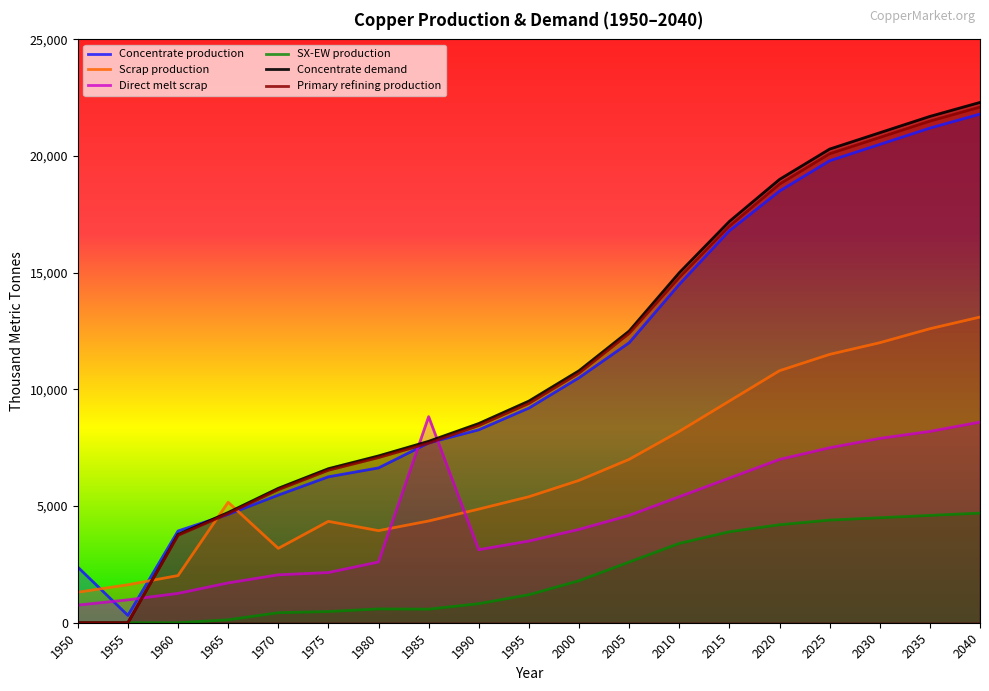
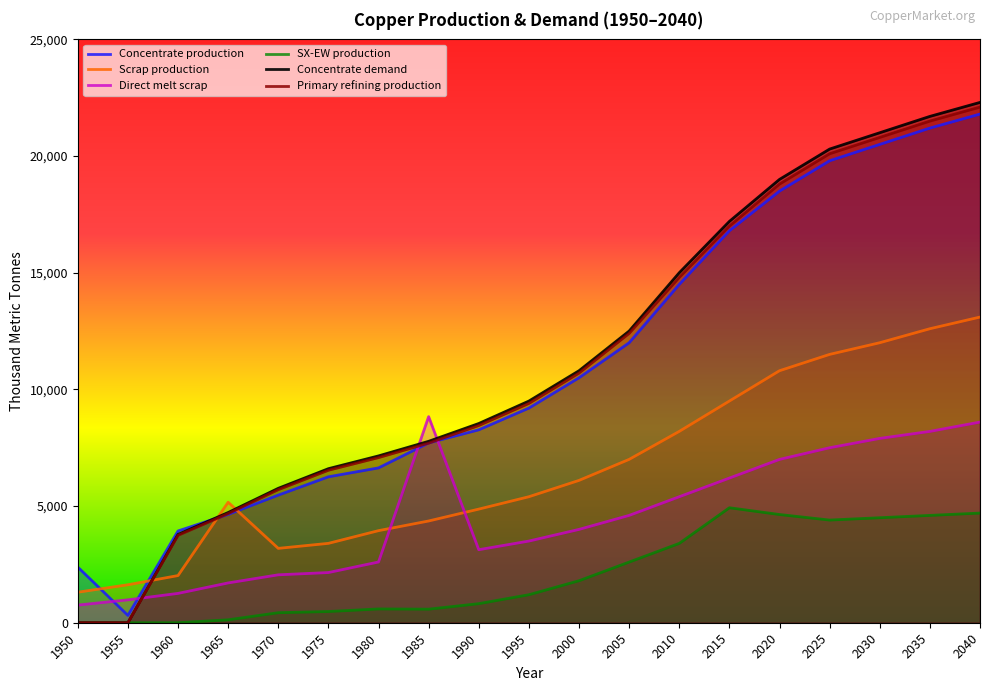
Scrap production, 1975: 4,300 -> 3,400
SX-EW production, 2015: 3,900 -> 4,900
SX-EW production, 2020: 4,200 -> 4,600
